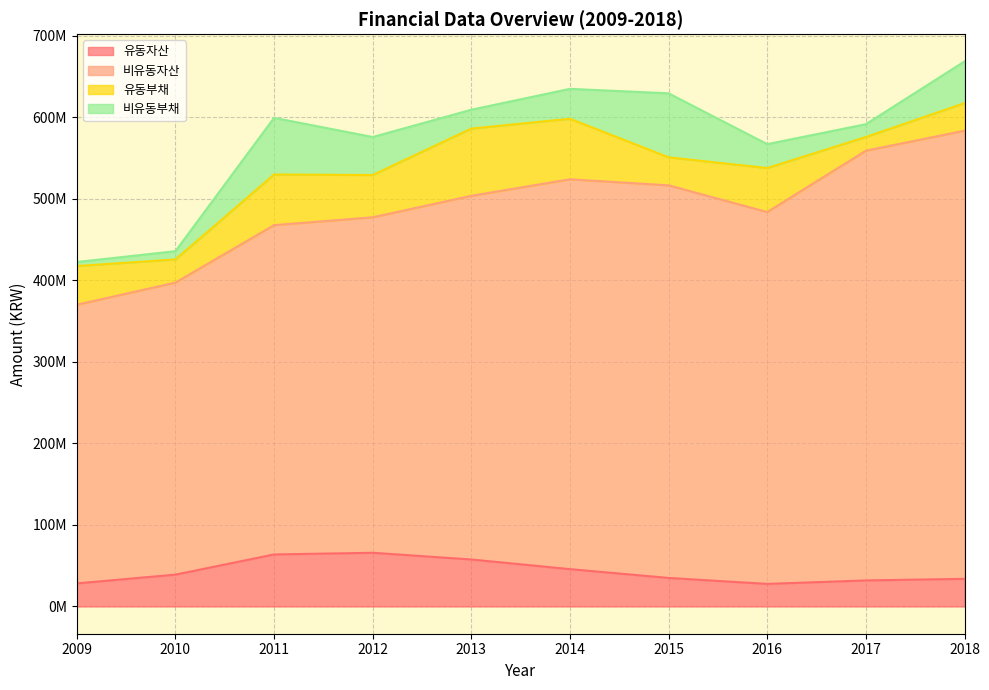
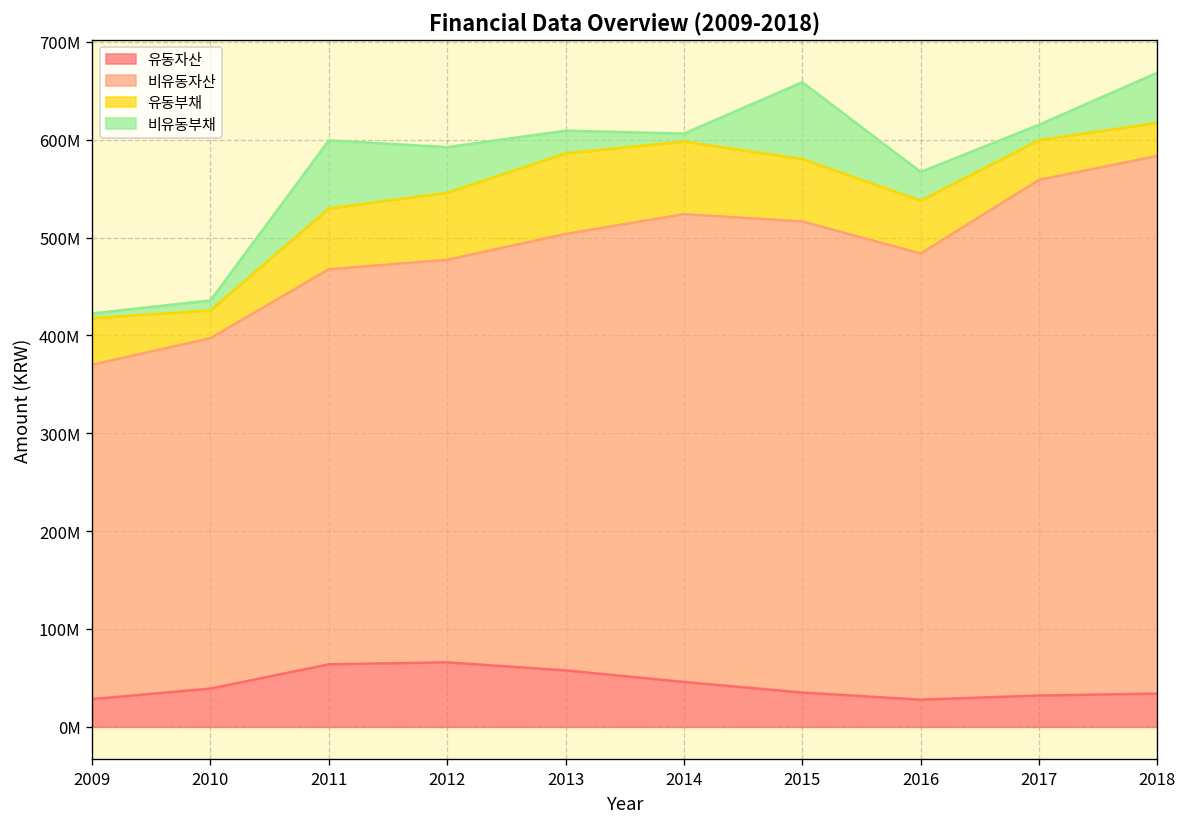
유동부채, 2012: 50000000 -> 70000000
비유동부채, 2014: 40000000 -> 10000000
유동부채, 2015: 30000000 -> 60000000
유동부채, 2017: 20000000 -> 40000000
